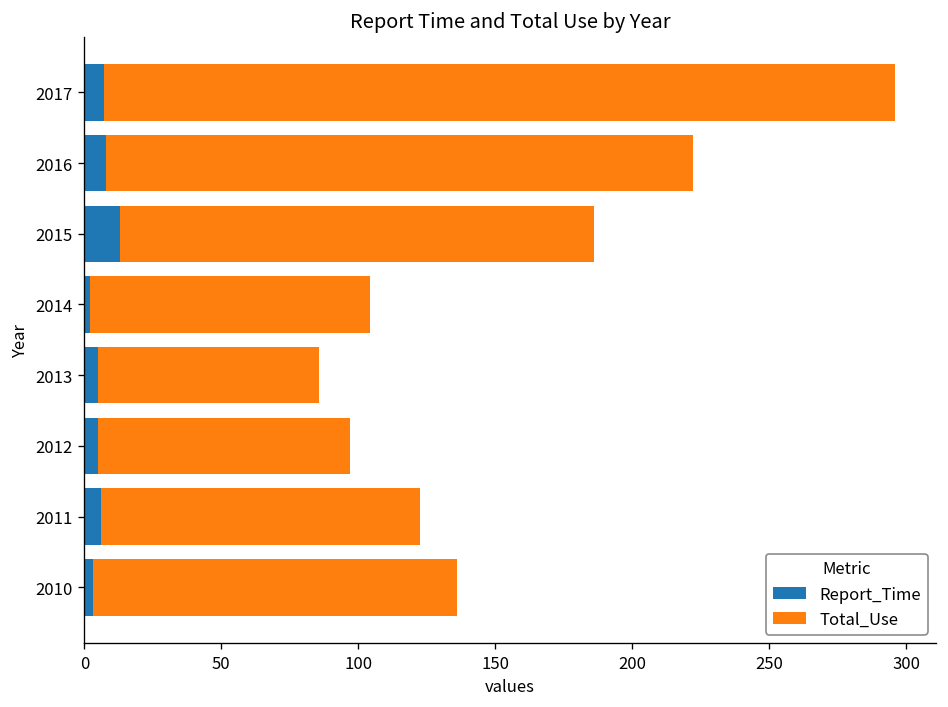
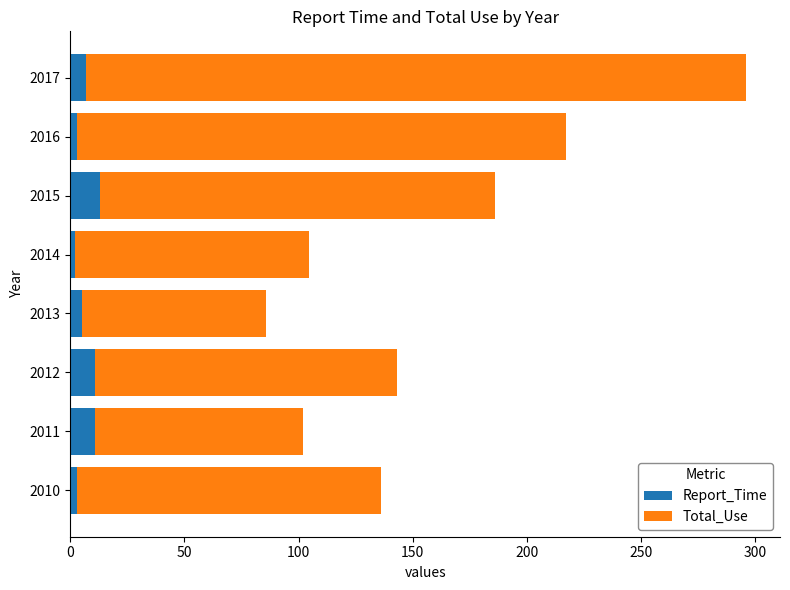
Report_Time, 2016: 8 -> 3
Report_Time, 2012: 5 -> 11
Total_Use, 2012: 92 -> 132
Report_Time, 2011: 6 -> 11
Total_Use, 2011: 117 -> 91
